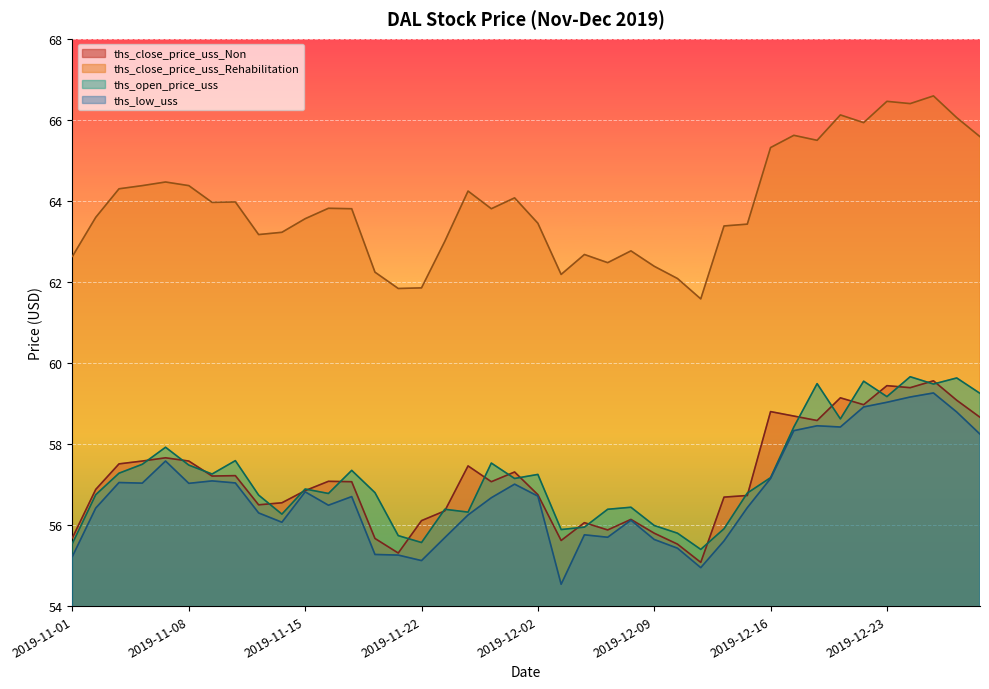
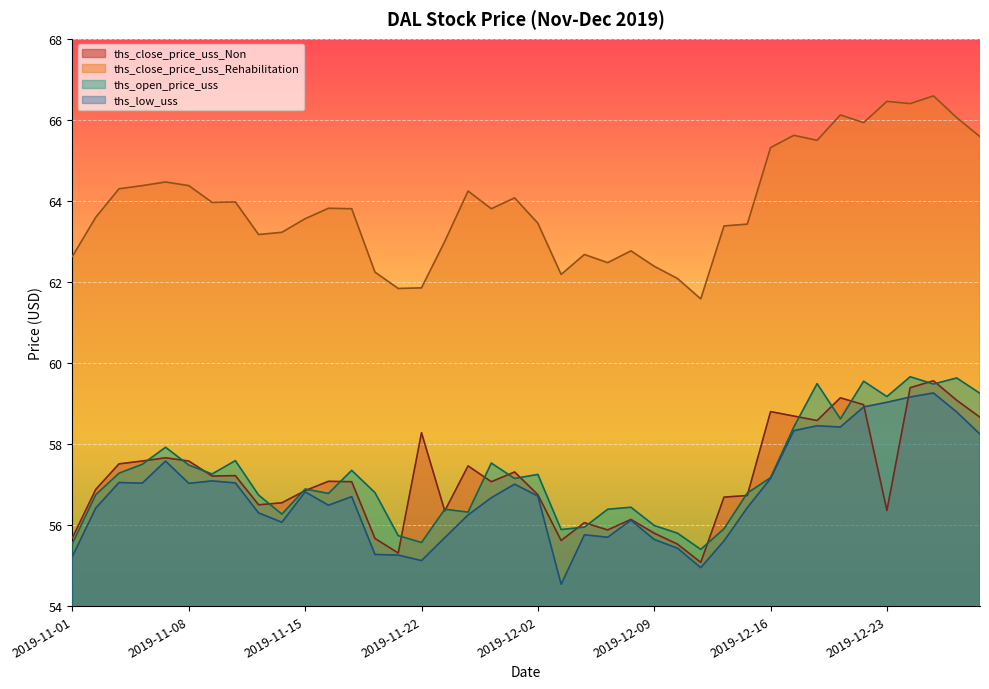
ths_close_price_uss_Non, 2019-11-22: 56.1 -> 58.3
ths_close_price_uss_Non, 2019-12-23: 59.4 -> 56.4
